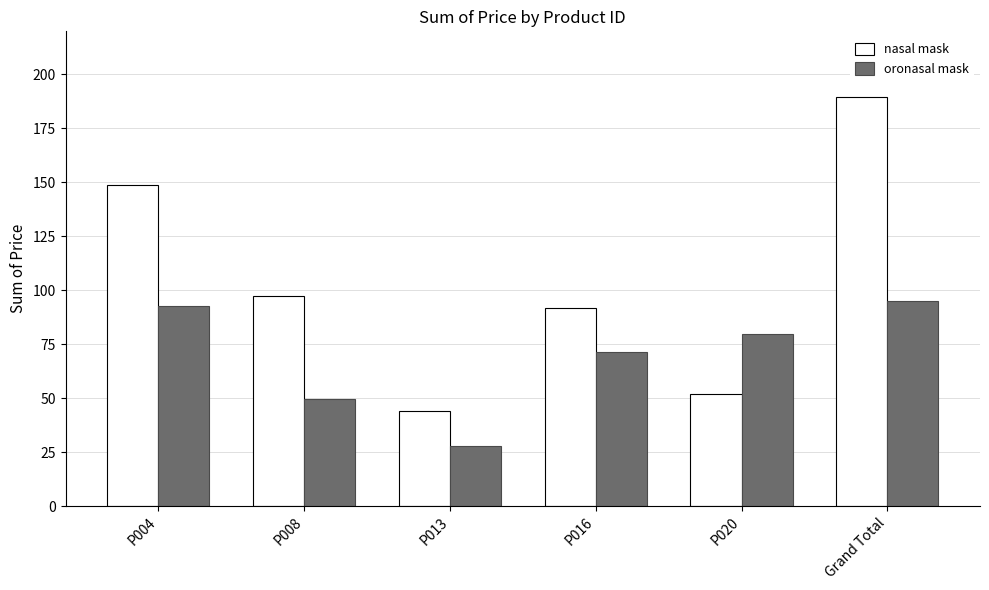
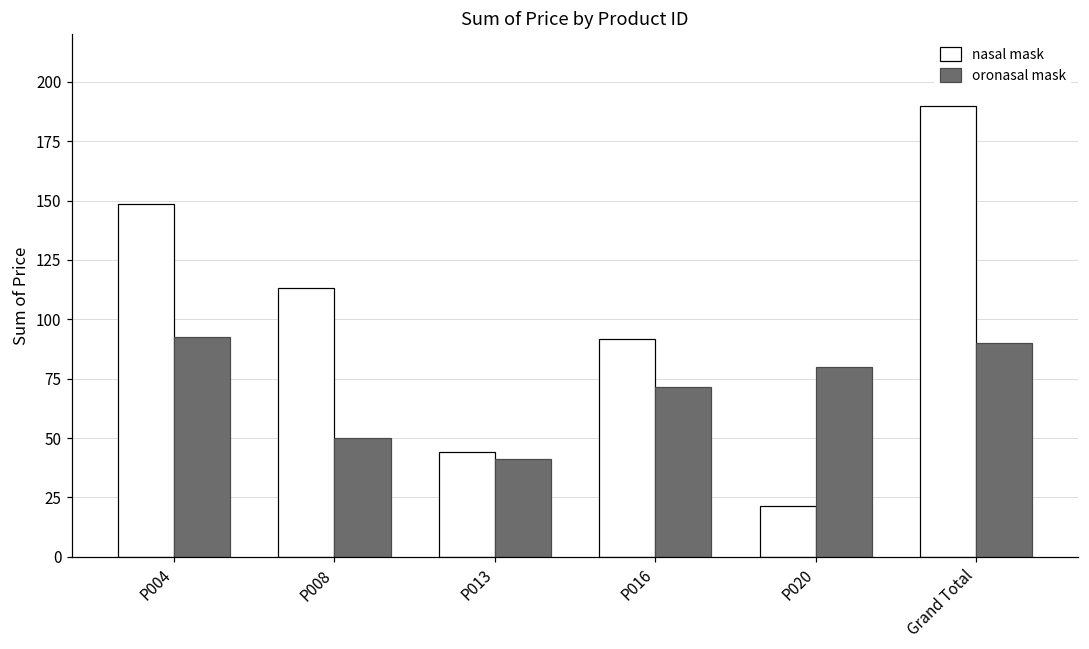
nasal mask, P008: 98 -> 113
oronasal mask, P013: 28 -> 41
nasal mask, P020: 52 -> 22
oronasal mask, Grand Total: 95 -> 90
